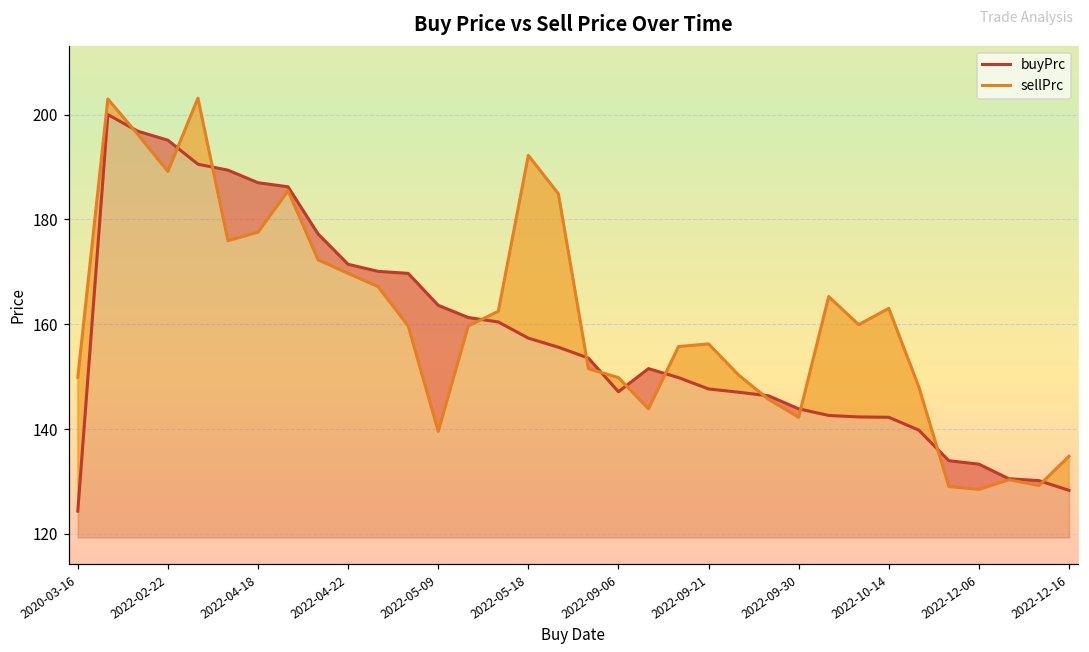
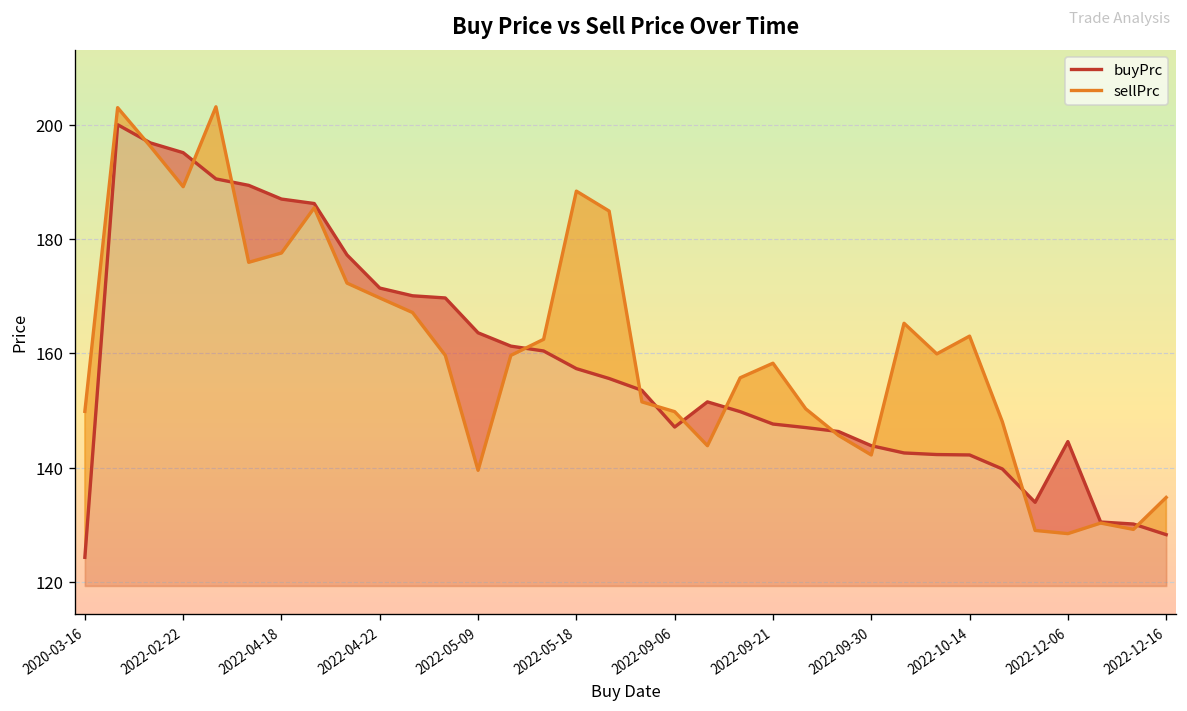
sellPrc, 2022-05-18: 192 -> 188
sellPrc, 2022-09-21: 156 -> 158
buyPrc, 2022-12-06: 133 -> 145
